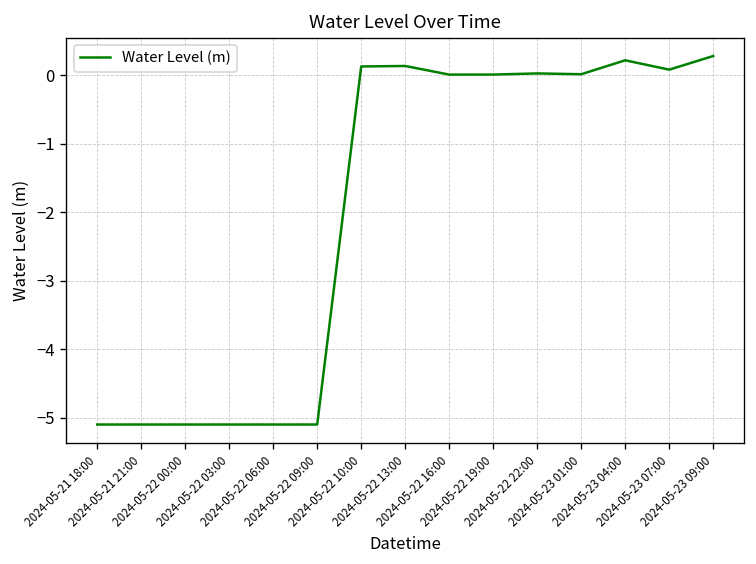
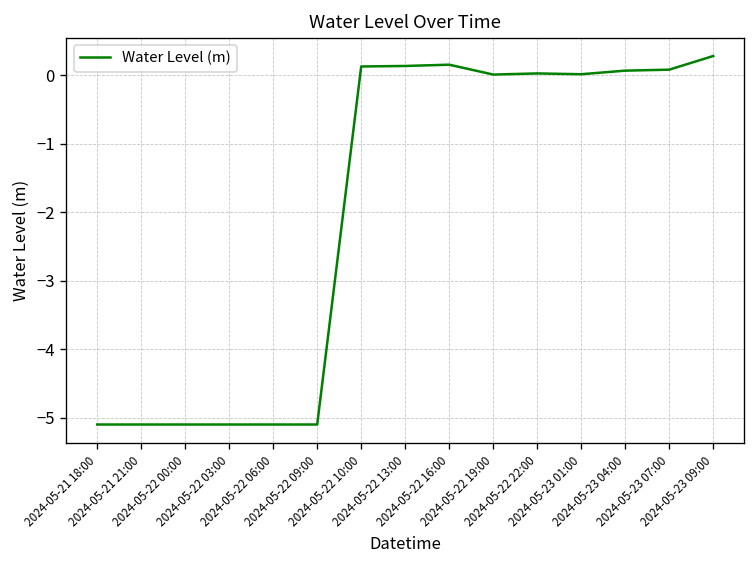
2024-05-22 16:00: 0.0 -> 0.2
2024-05-23 04:00: 0.2 -> 0.1
